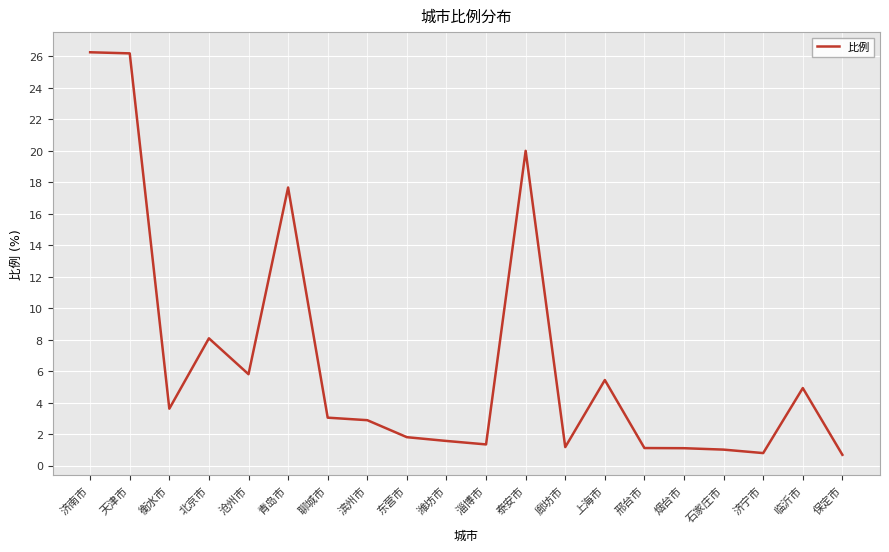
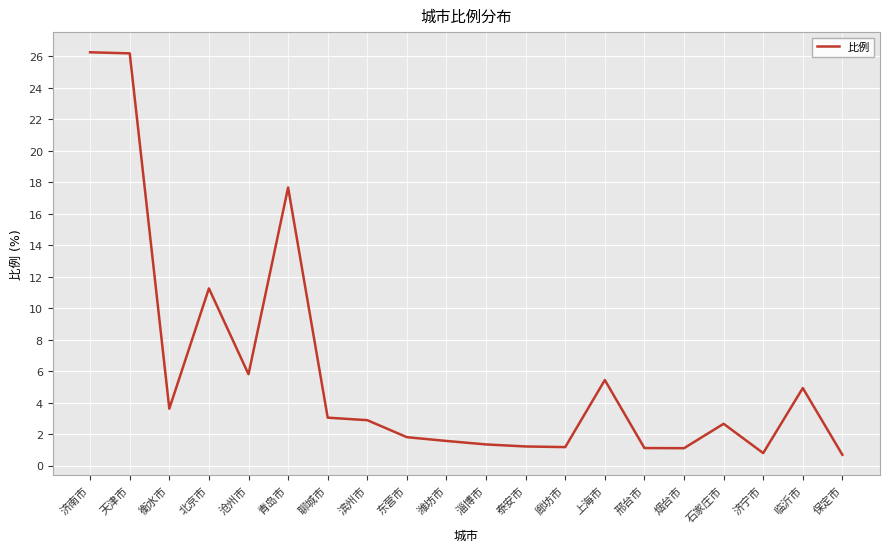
北京市: 8.1 -> 11.3
泰安市: 20.0 -> 1.2
石家庄市: 1.0 -> 2.7
